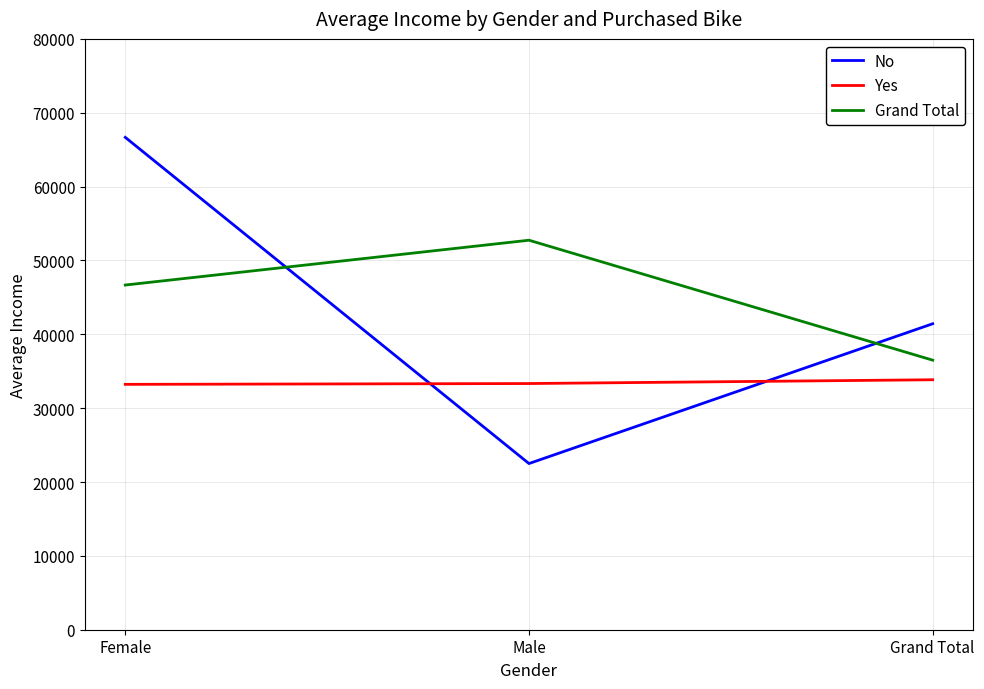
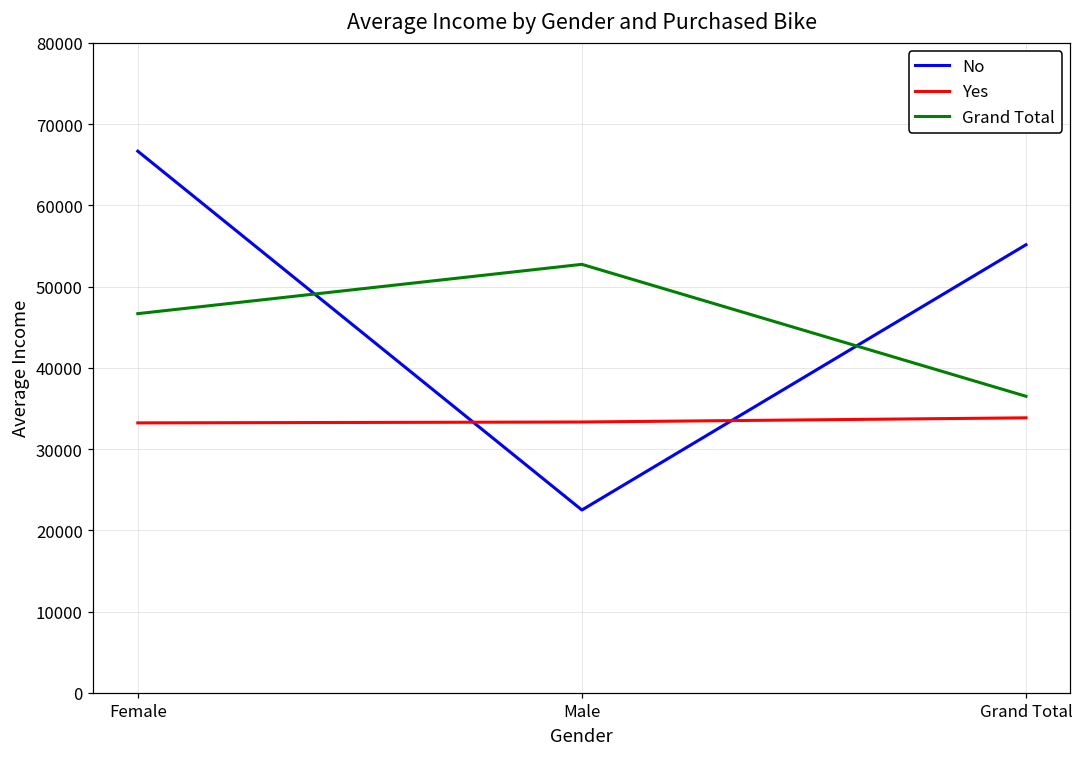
No, Grand Total: 41000 -> 55000
